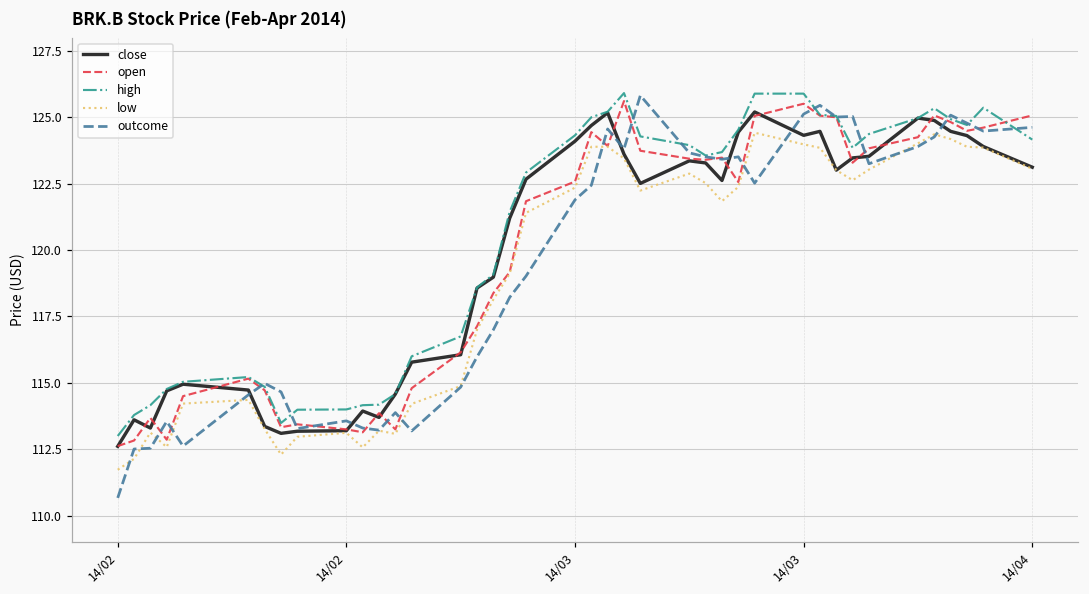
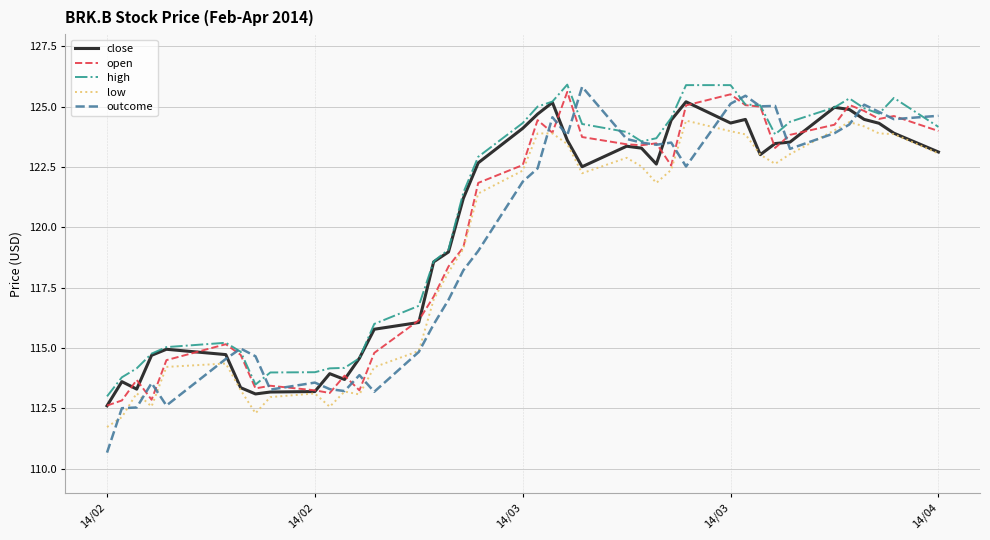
open, 14/04: 125.1 -> 124.0
